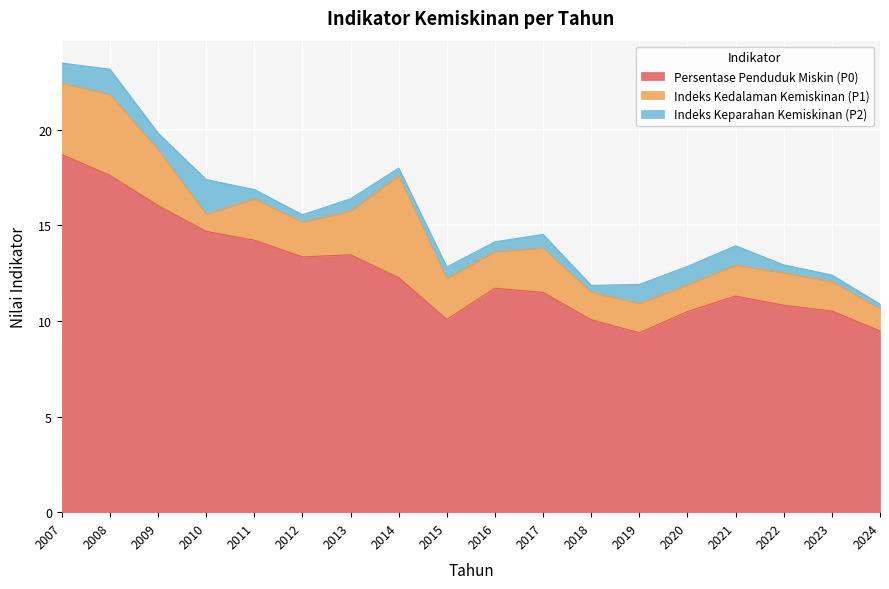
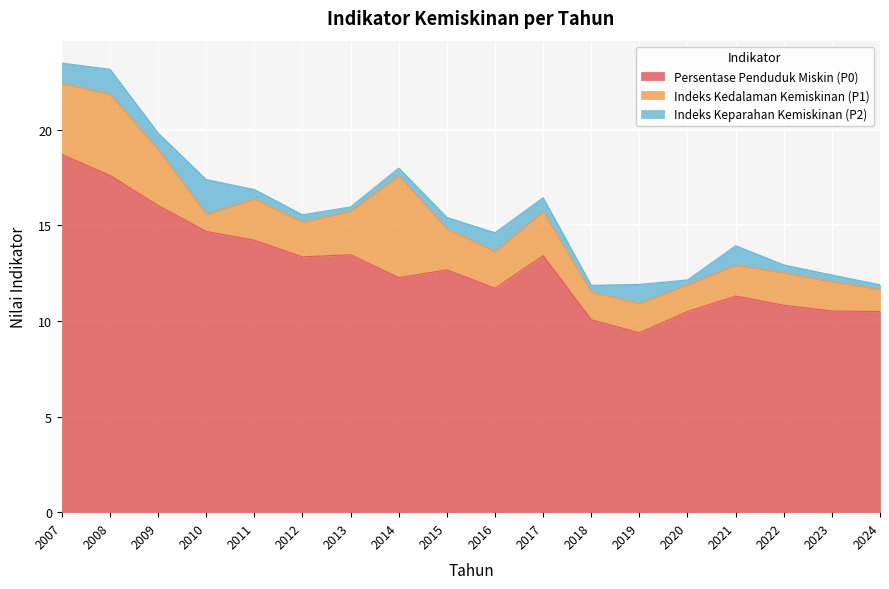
Indeks Keparahan Kemiskinan (P2), 2013: 0.6 -> 0.2
Persentase Penduduk Miskin (P0), 2015: 10.1 -> 12.7
Indeks Keparahan Kemiskinan (P2), 2016: 0.5 -> 1.0
Persentase Penduduk Miskin (P0), 2017: 11.5 -> 13.4
Indeks Keparahan Kemiskinan (P2), 2020: 1.0 -> 0.3
Persentase Penduduk Miskin (P0), 2024: 9.5 -> 10.5
